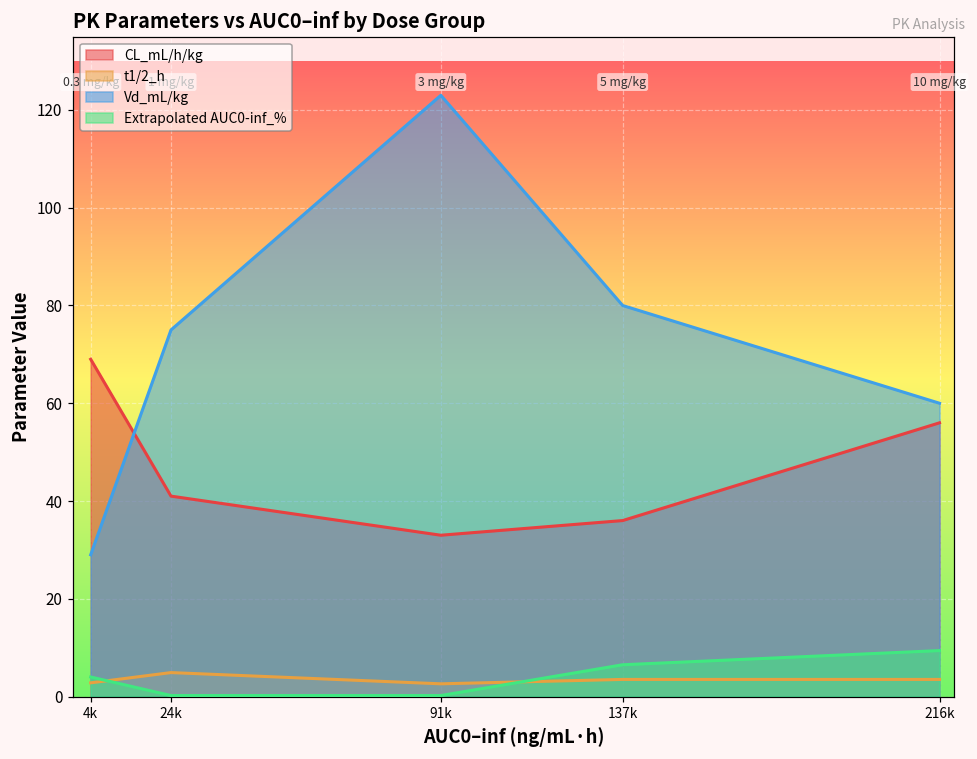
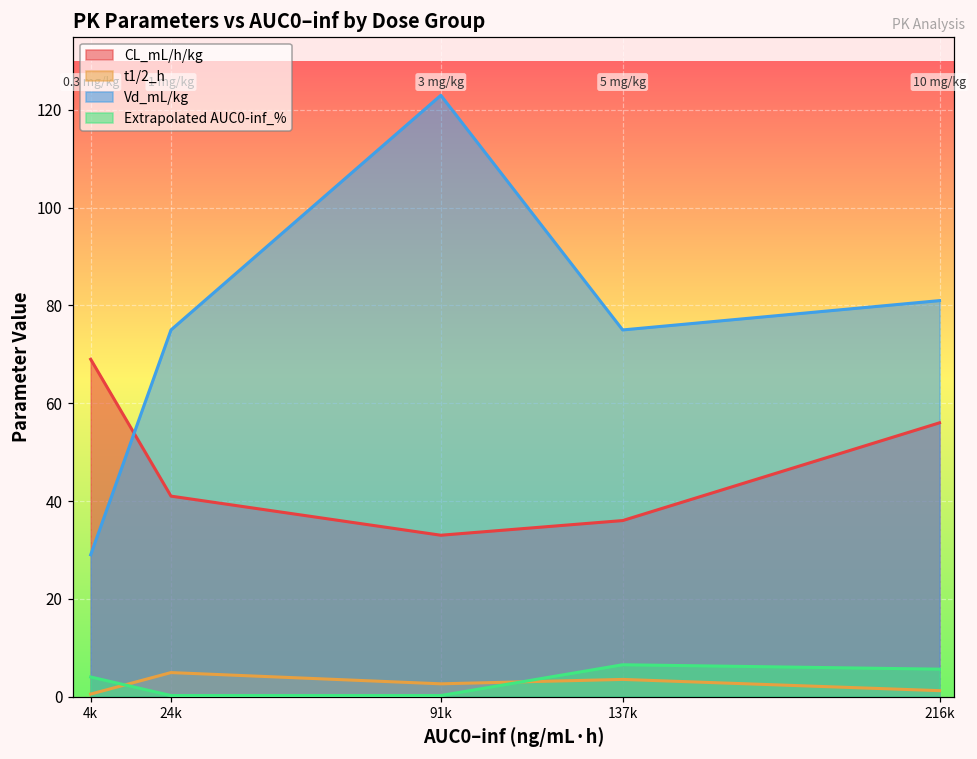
t1/2_h, 4k: 3 -> 1
Vd_mL/kg, 137k: 80 -> 75
t1/2_h, 216k: 4 -> 1
Vd_mL/kg, 216k: 60 -> 81
Extrapolated AUC0-inf_%, 216k: 9 -> 6
